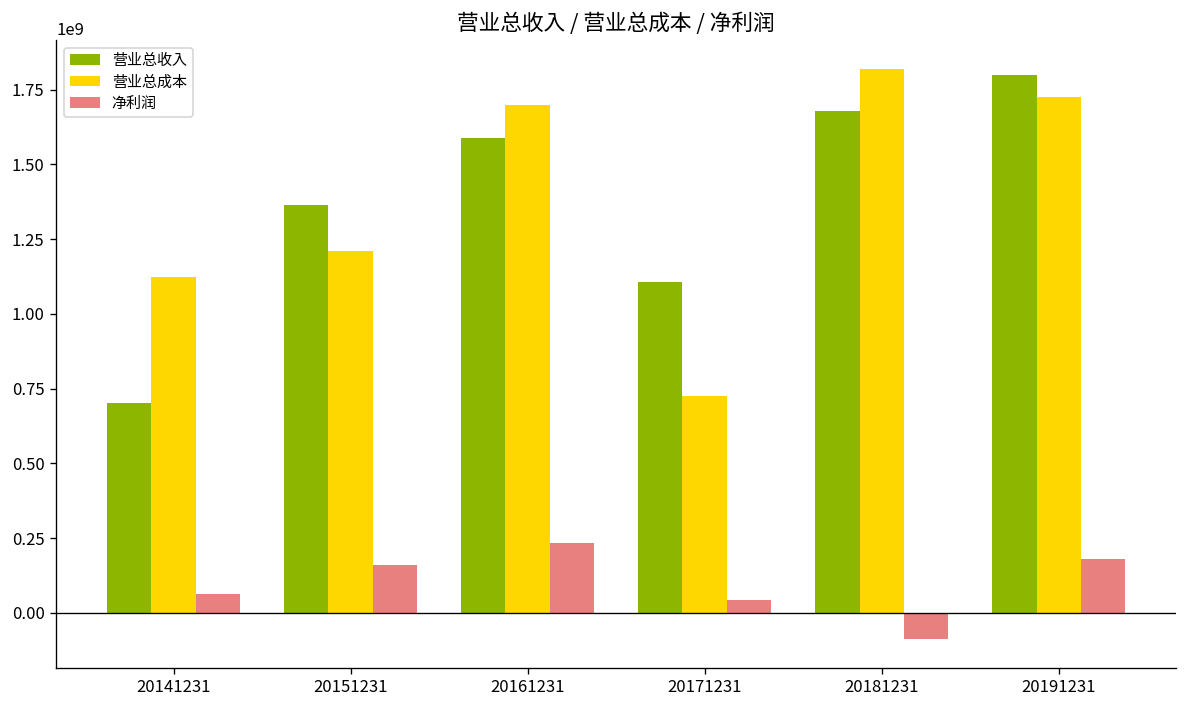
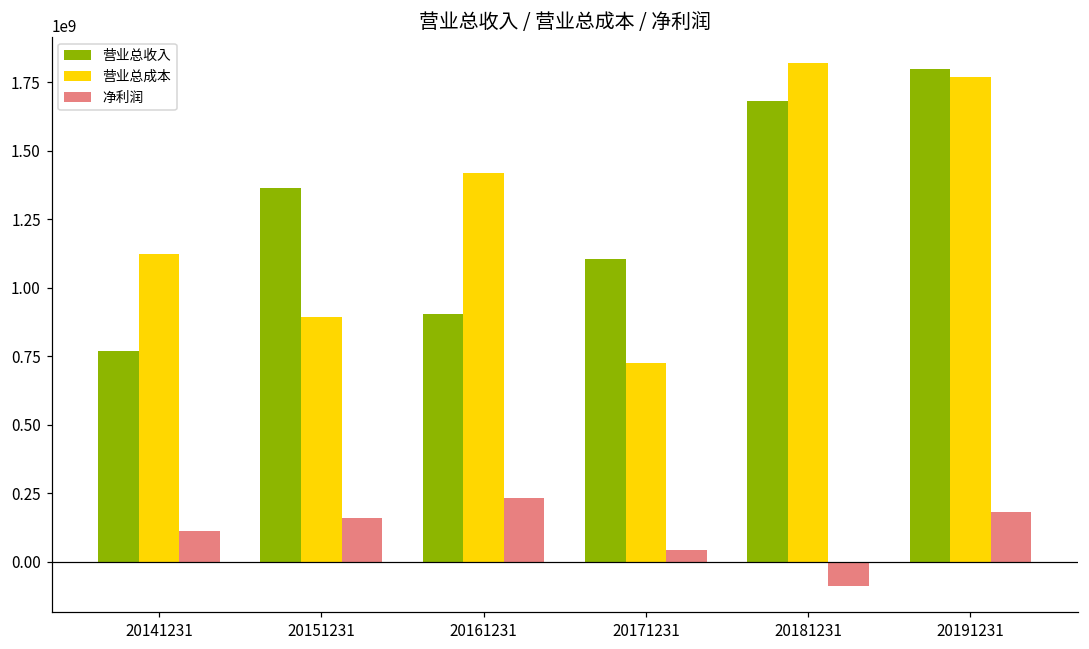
营业总收入, 20141231: 700000000 -> 770000000
净利润, 20141231: 60000000 -> 110000000
营业总成本, 20151231: 1210000000 -> 890000000
营业总收入, 20161231: 1590000000 -> 900000000
营业总成本, 20161231: 1700000000 -> 1420000000
营业总成本, 20191231: 1730000000 -> 1770000000
